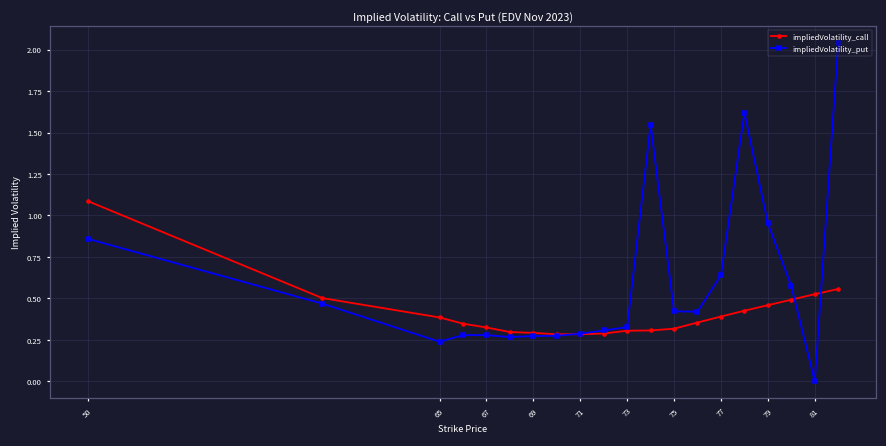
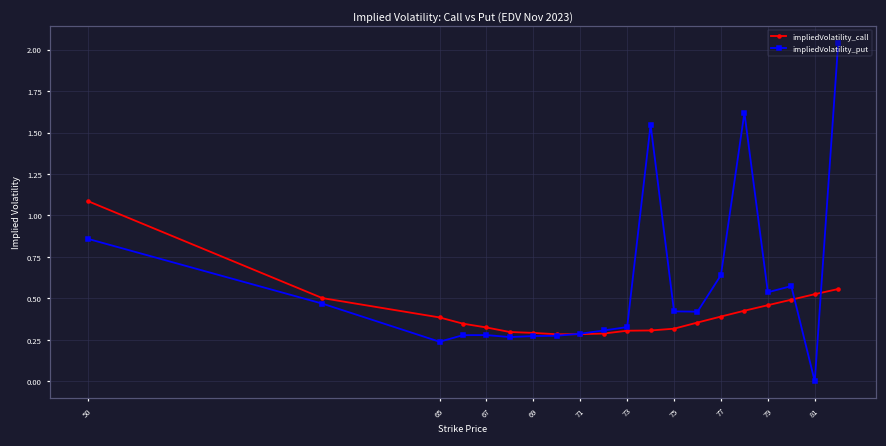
impliedVolatility_put, 79: 0.95 -> 0.54
